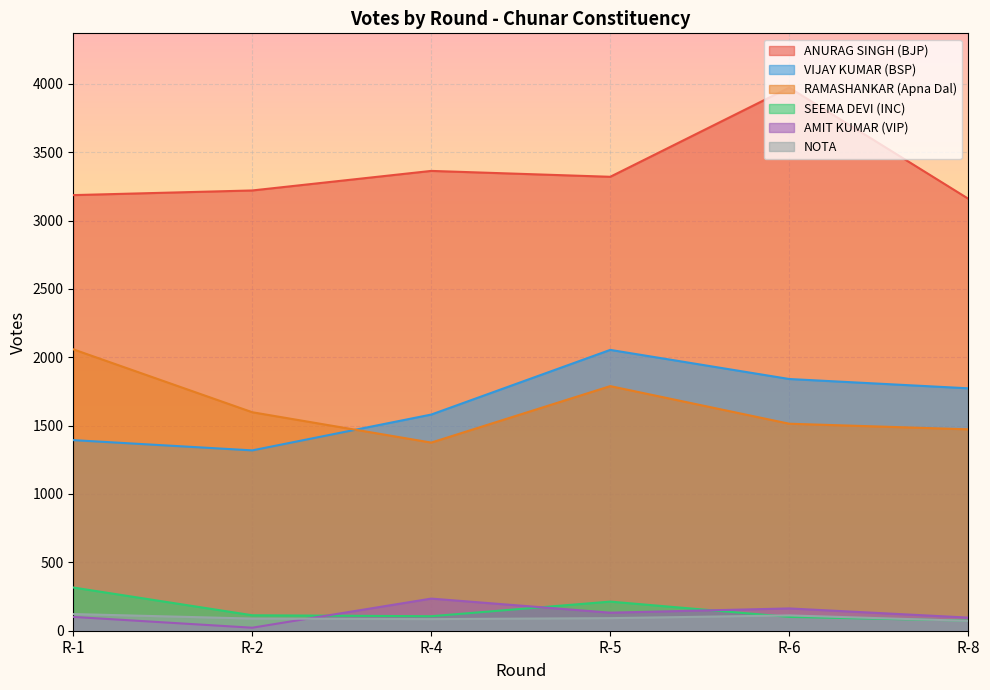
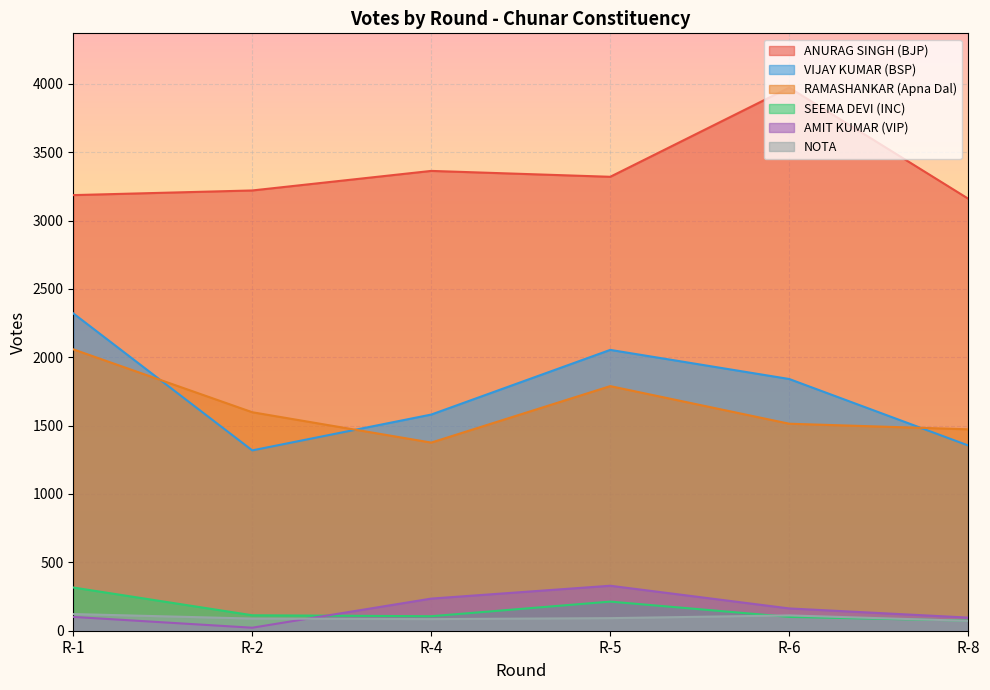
VIJAY KUMAR (BSP), R-1: 1390 -> 2320
AMIT KUMAR (VIP), R-5: 130 -> 330
VIJAY KUMAR (BSP), R-8: 1770 -> 1360
